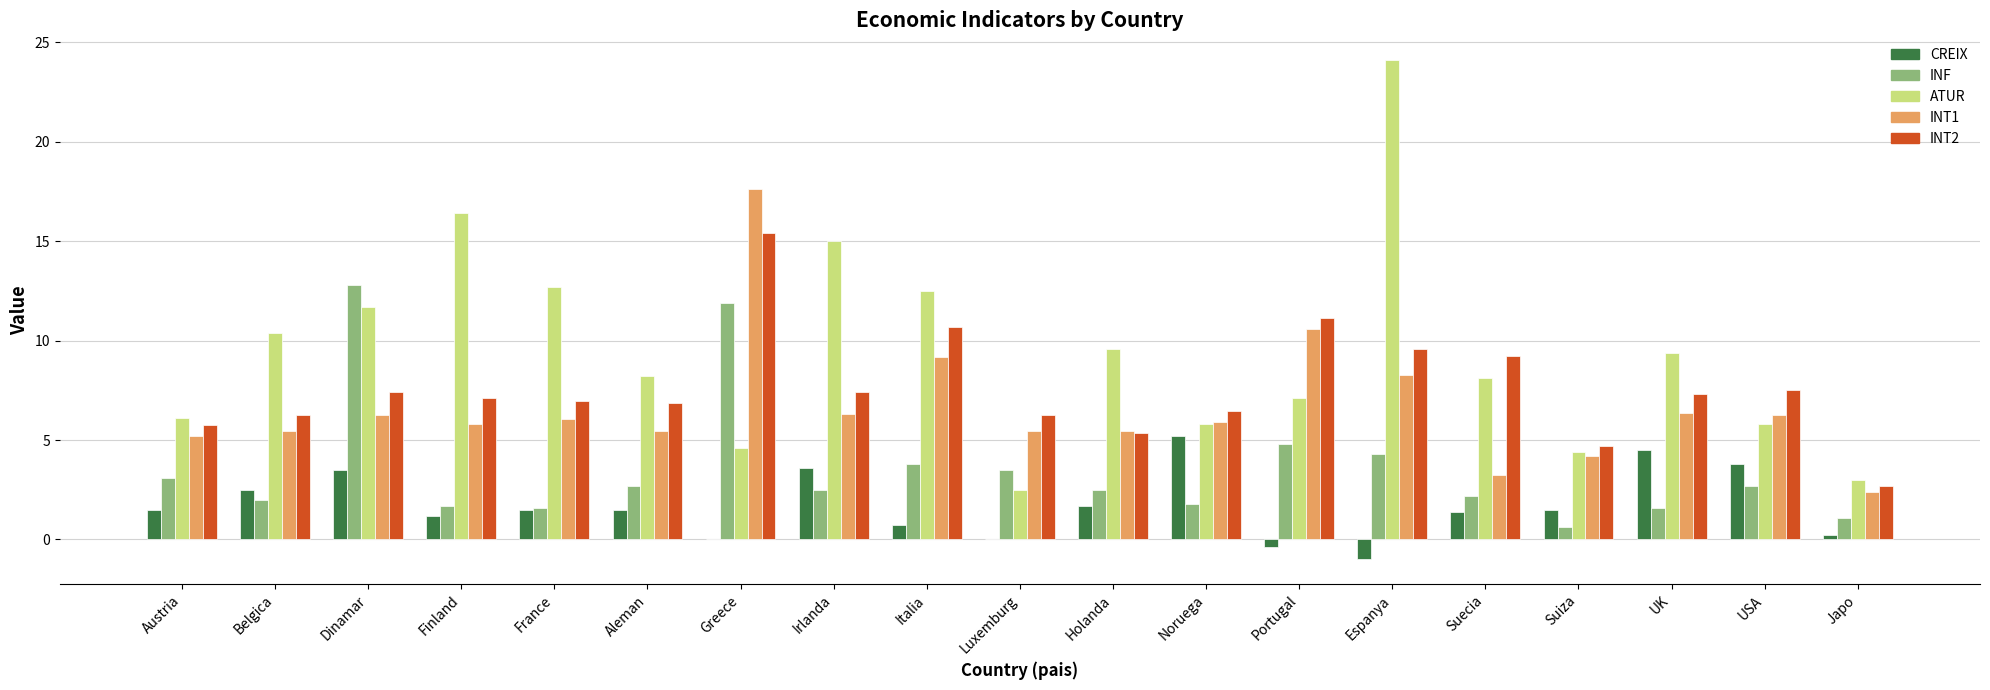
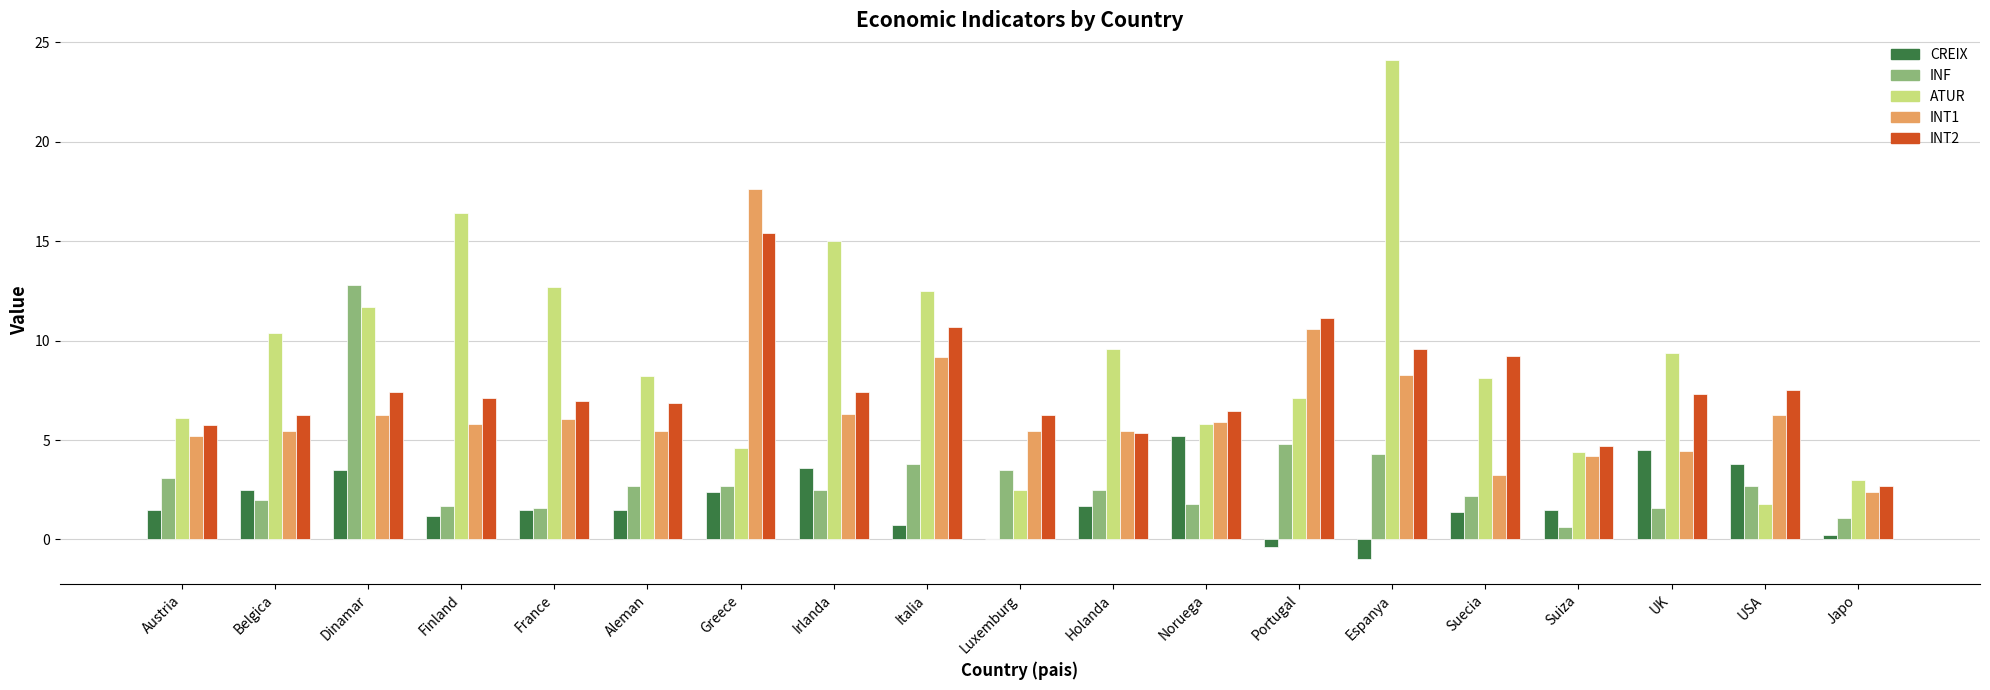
CREIX, Greece: 0.0 -> 2.4
INF, Greece: 11.9 -> 2.7
INT1, UK: 6.4 -> 4.4
ATUR, USA: 5.8 -> 1.8
